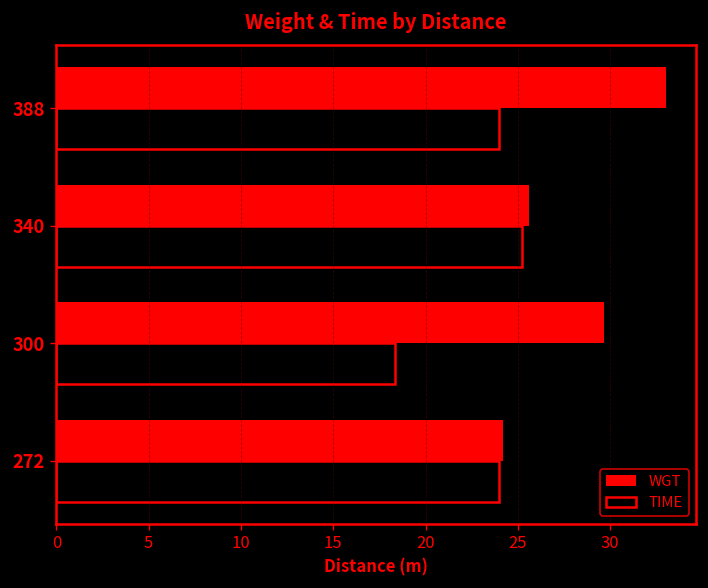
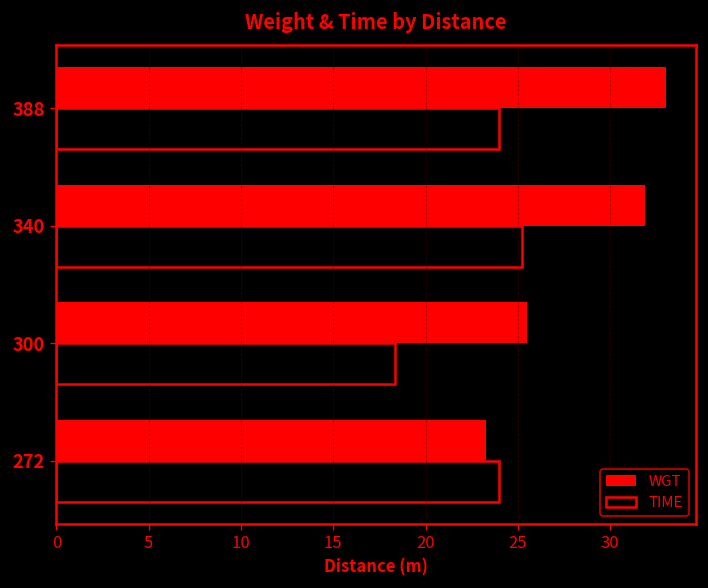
WGT, 340: 25.6 -> 31.9
WGT, 300: 29.6 -> 25.5
WGT, 272: 24.2 -> 23.3
